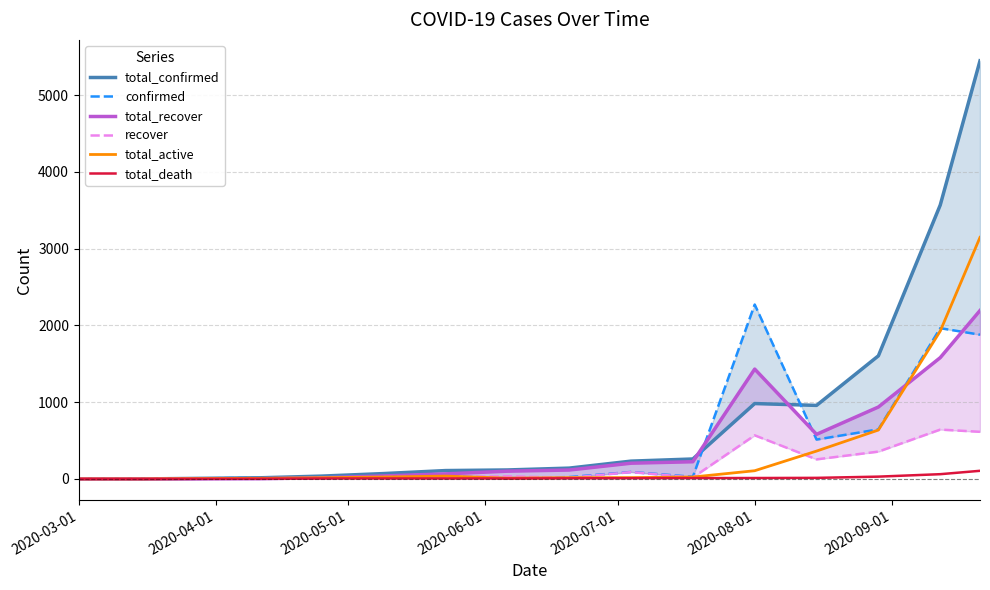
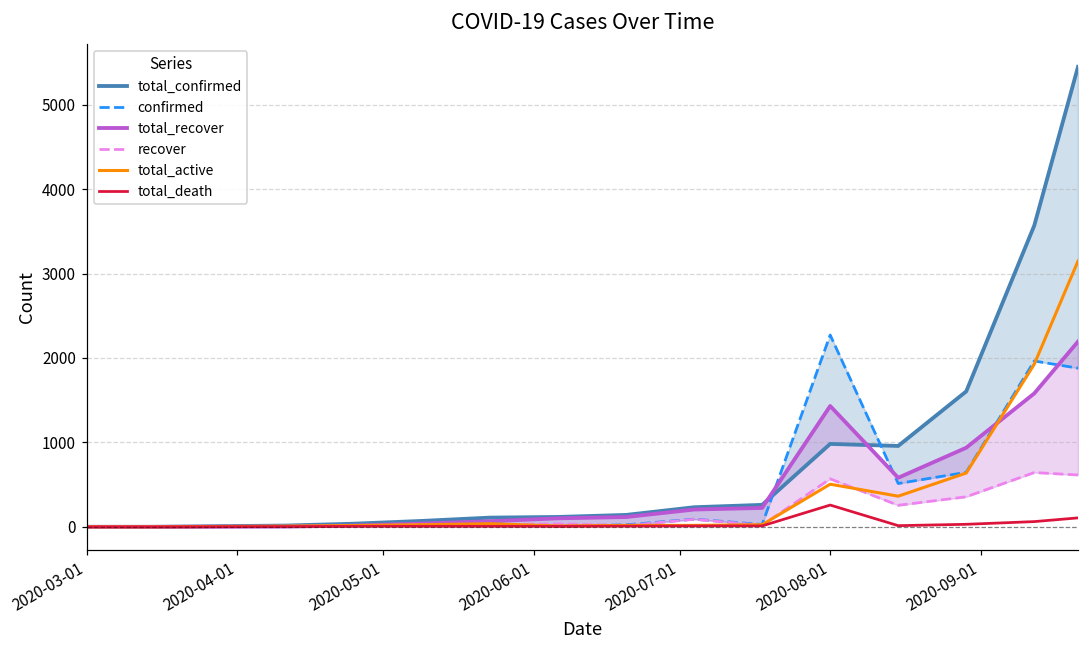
total_active, 2020-08-01: 100 -> 500
total_death, 2020-08-01: 0 -> 300
